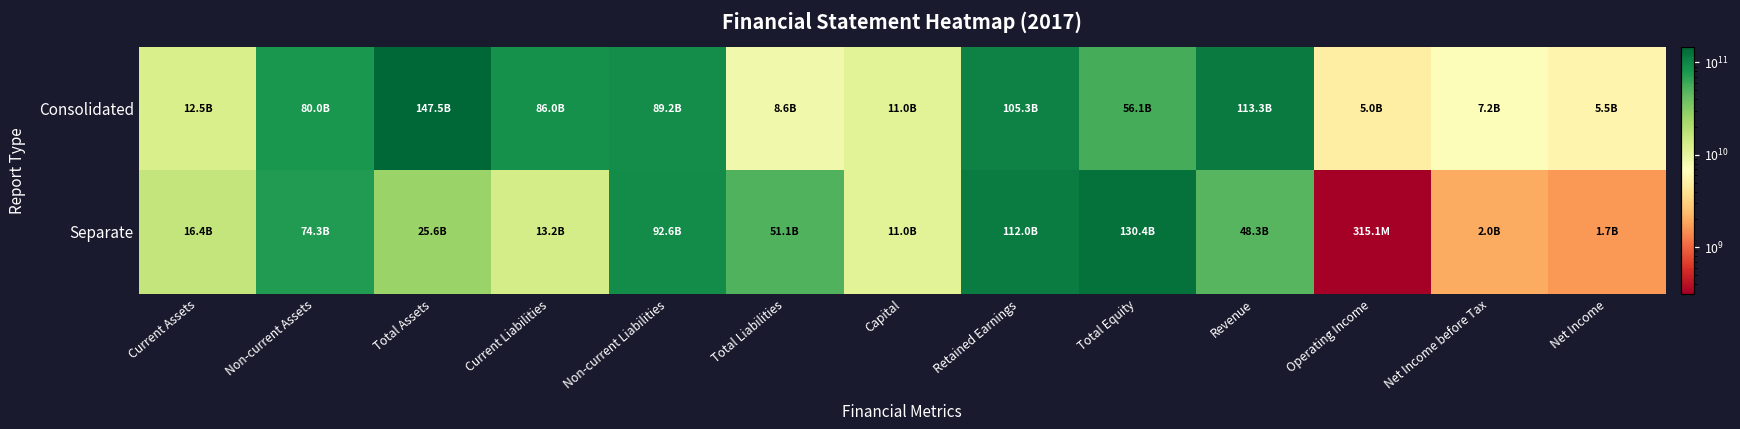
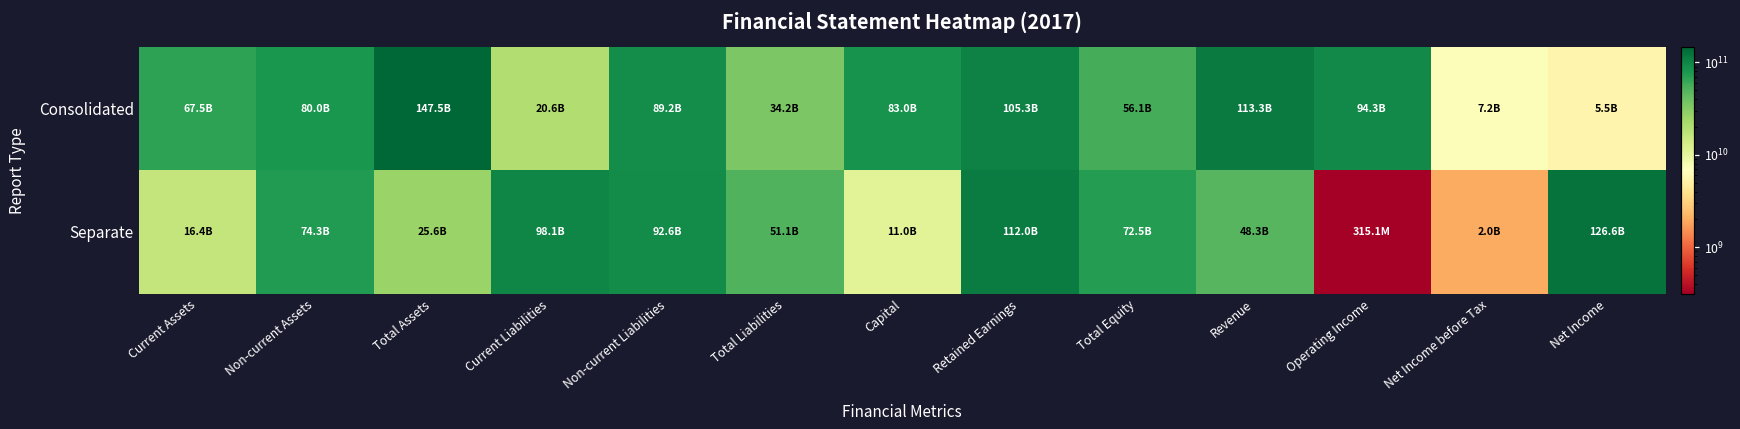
Consolidated, Current Assets: 12.5B -> 67.5B
Consolidated, Current Liabilities: 86.0B -> 20.6B
Consolidated, Total Liabilities: 8.6B -> 34.2B
Consolidated, Capital: 11.0B -> 83.0B
Consolidated, Operating Income: 5.0B -> 94.3B
Separate, Current Liabilities: 13.2B -> 98.1B
Separate, Total Equity: 130.4B -> 72.5B
Separate, Net Income: 1.7B -> 126.6B
